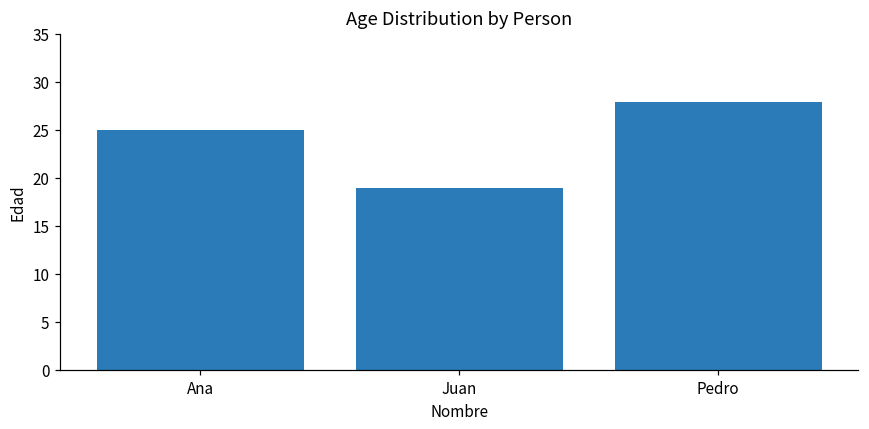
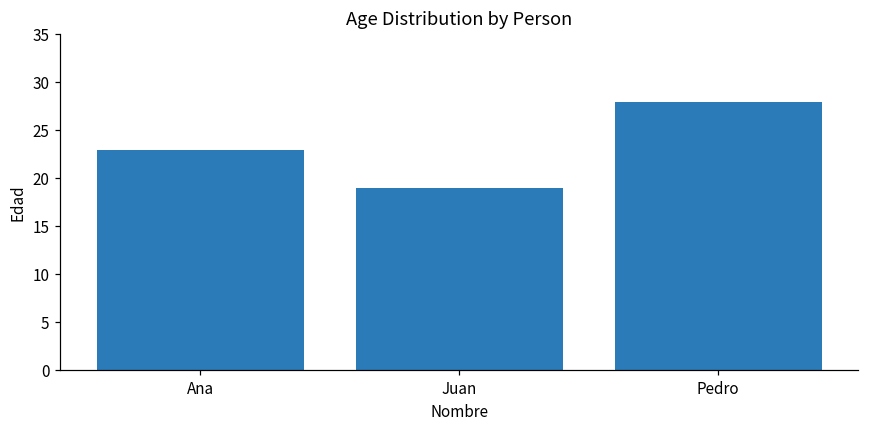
Ana: 25 -> 23
